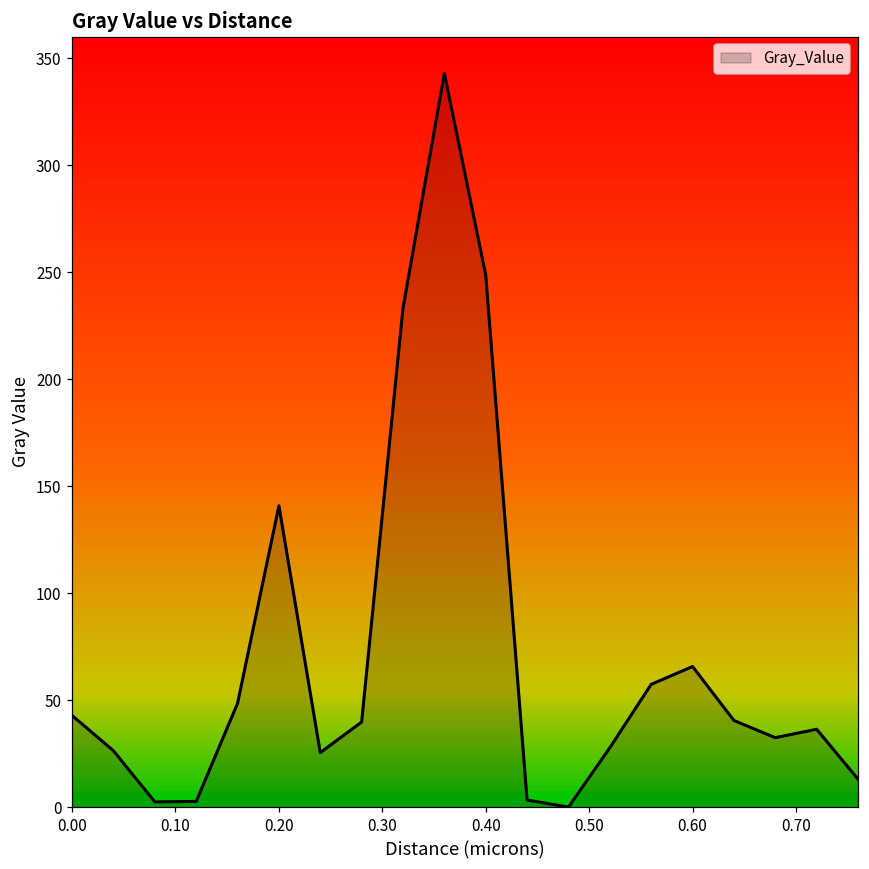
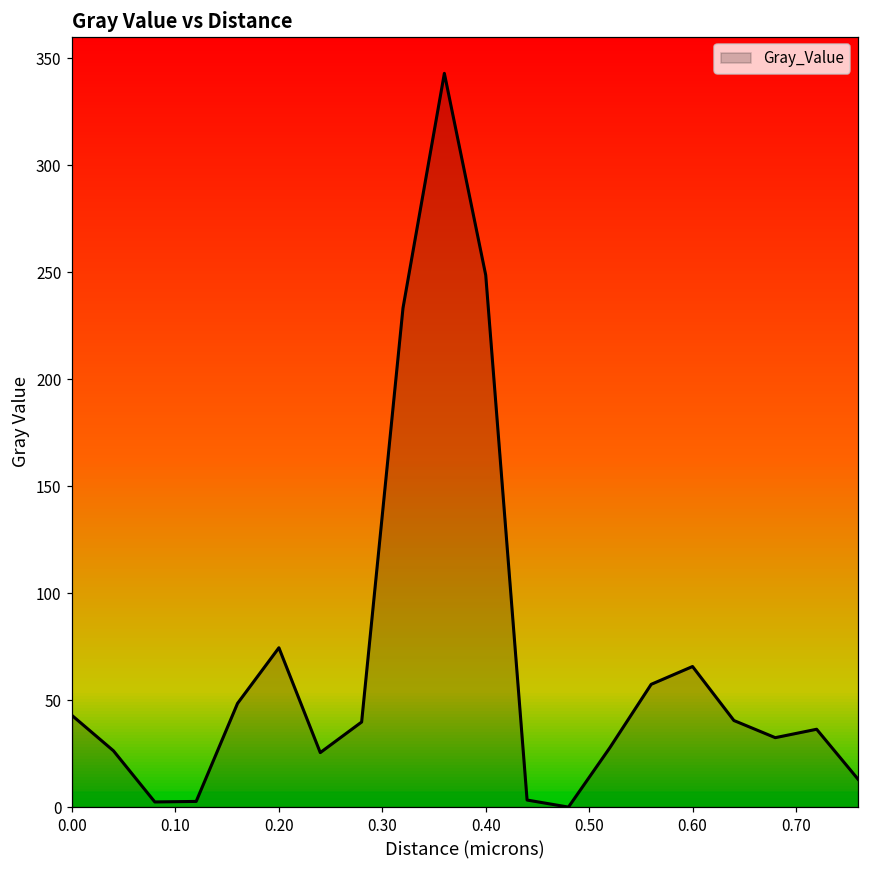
0.20: 141 -> 74
